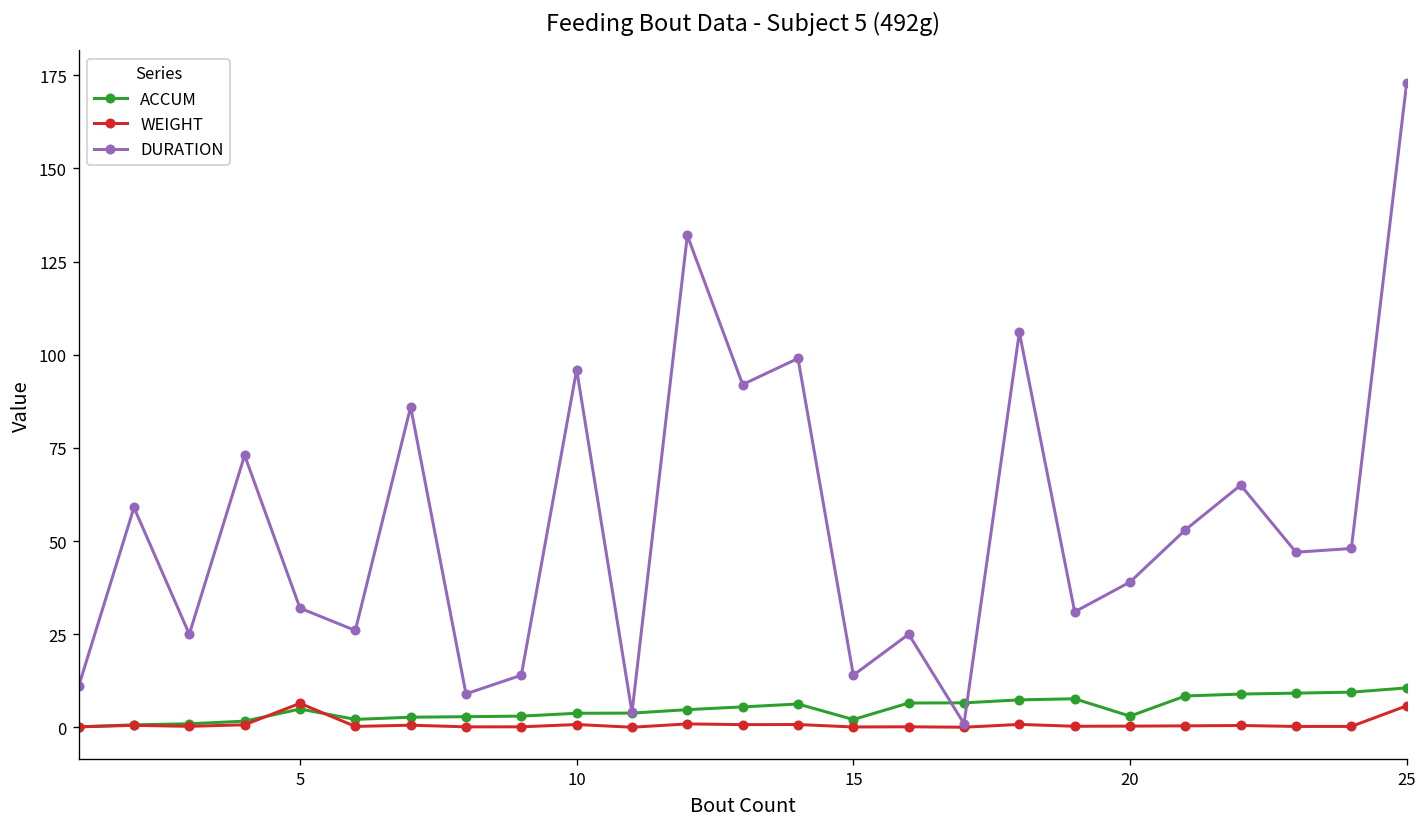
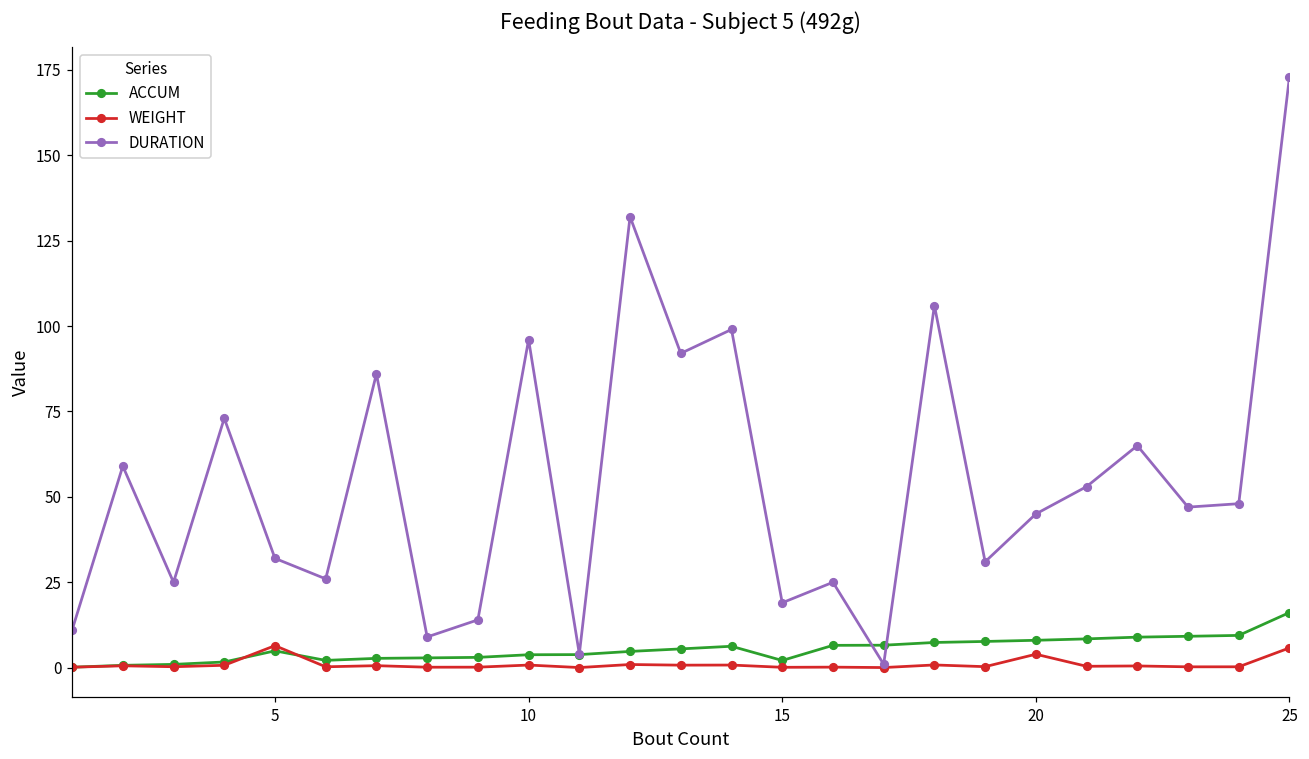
DURATION, 15: 14 -> 19
ACCUM, 20: 3 -> 8
WEIGHT, 20: 0 -> 4
DURATION, 20: 39 -> 45
ACCUM, 25: 11 -> 16
